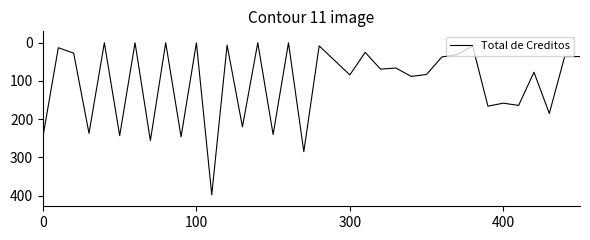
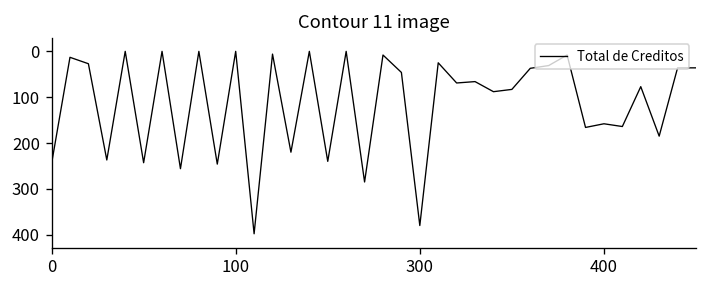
300: 80 -> 380
